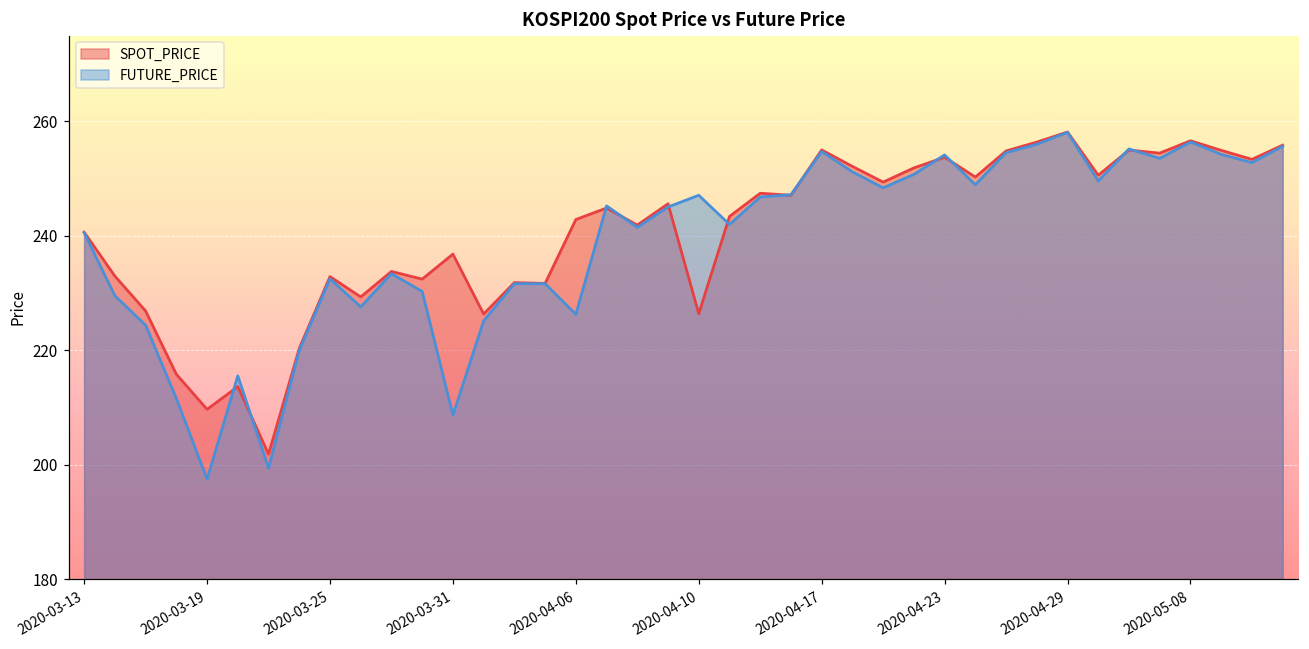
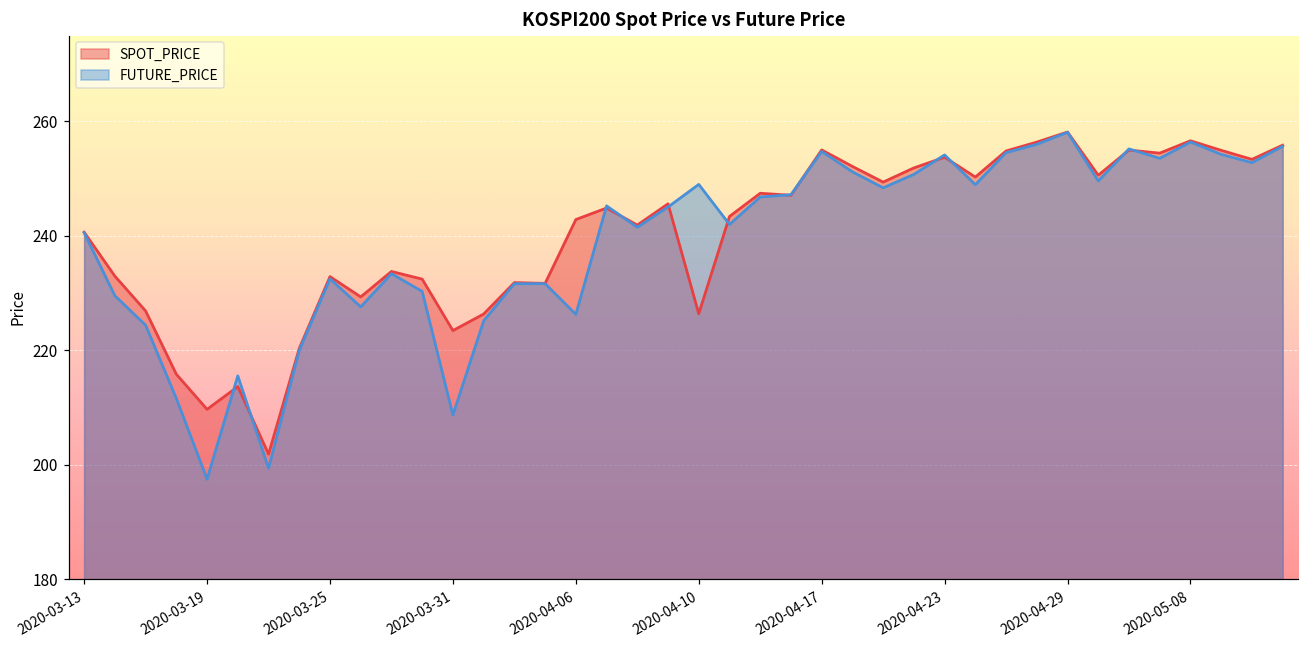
SPOT_PRICE, 2020-03-31: 237 -> 223
FUTURE_PRICE, 2020-04-10: 247 -> 249
